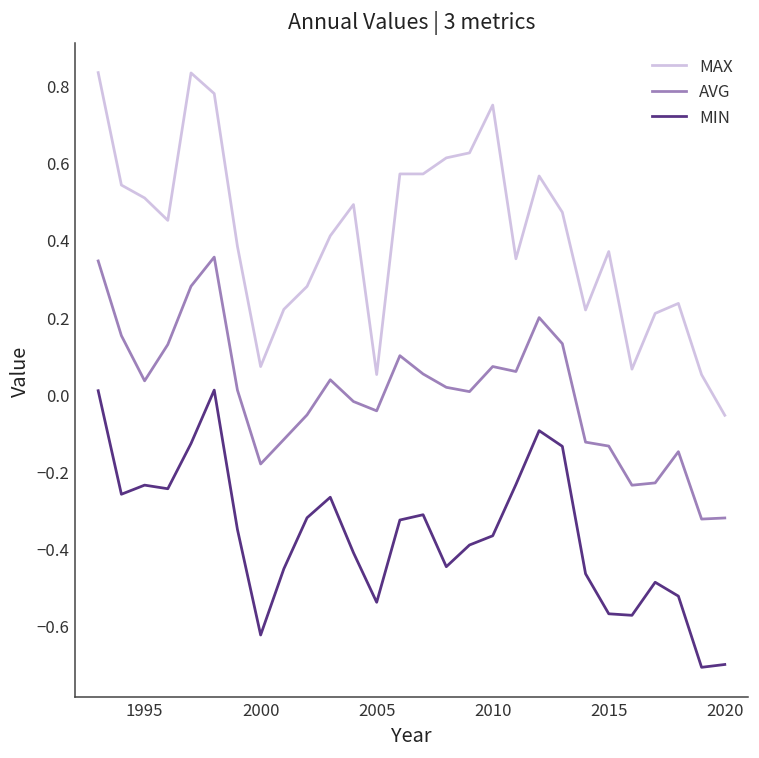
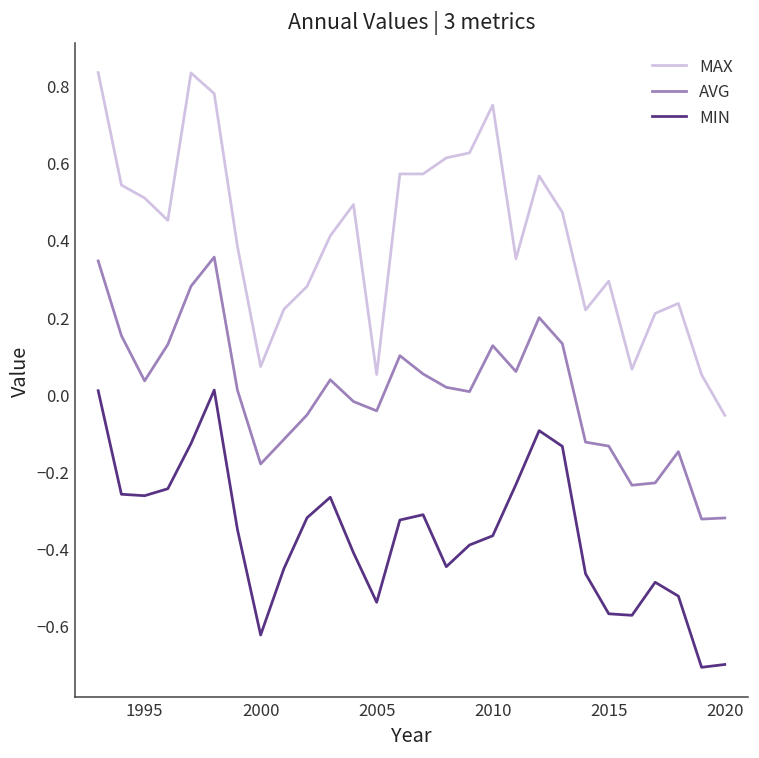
MIN, 1995: -0.24 -> -0.26
AVG, 2010: 0.07 -> 0.13
MAX, 2015: 0.37 -> 0.29
